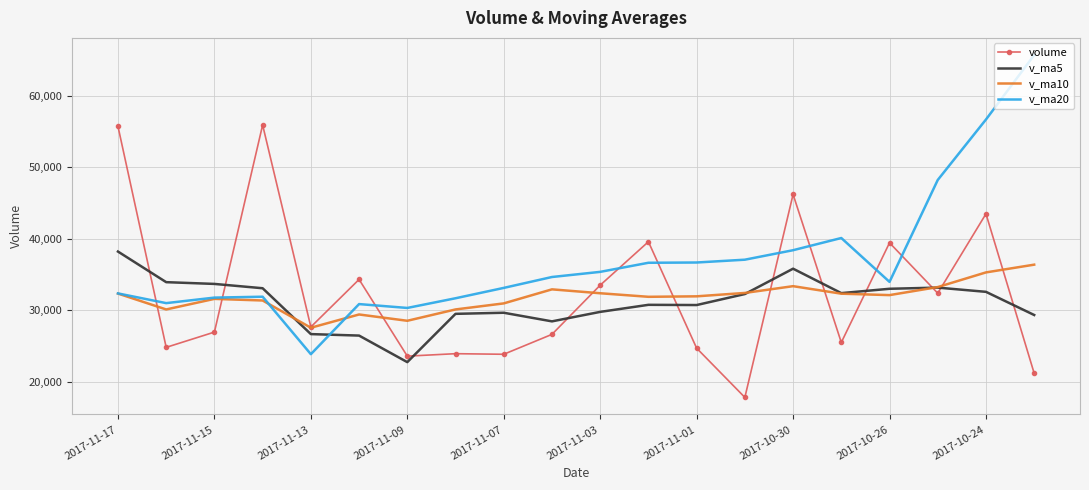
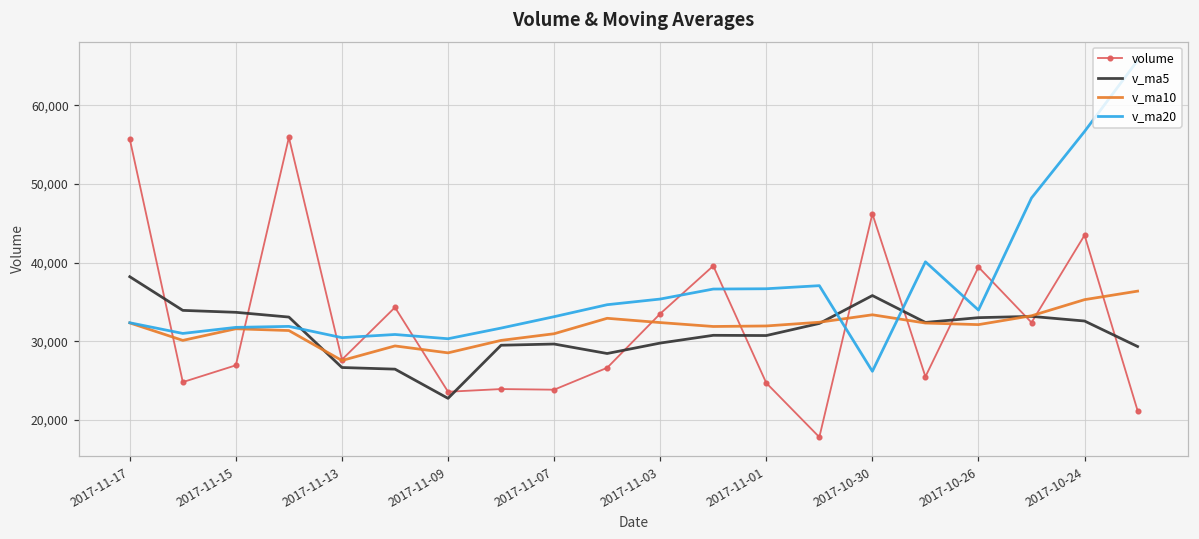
v_ma20, 2017-11-13: 24,000 -> 30,000
v_ma20, 2017-10-30: 38,000 -> 26,000
